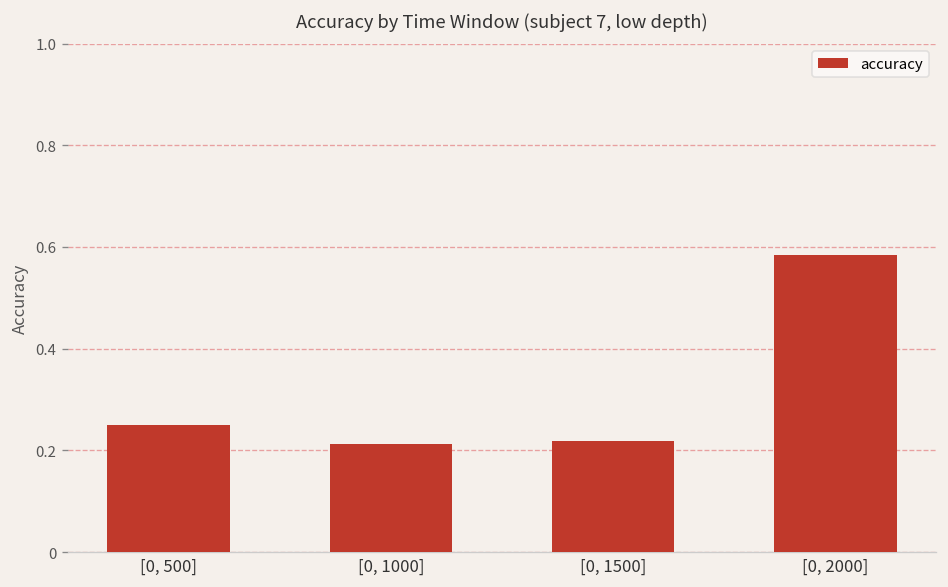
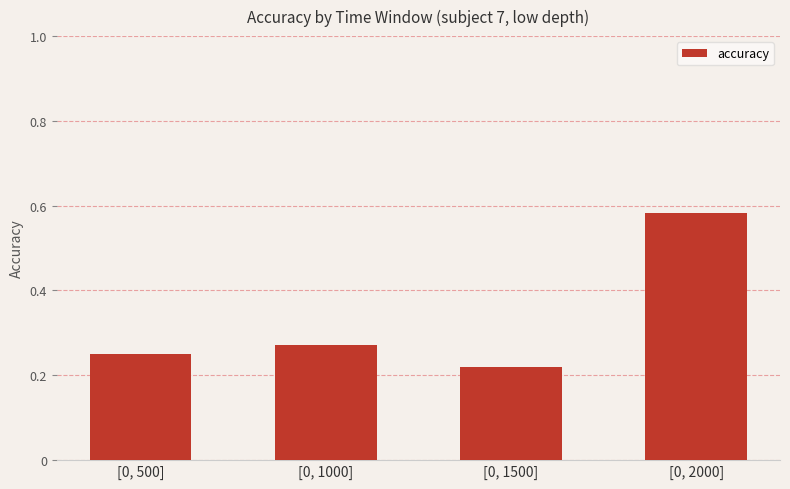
[0, 1000]: 0.21 -> 0.27
